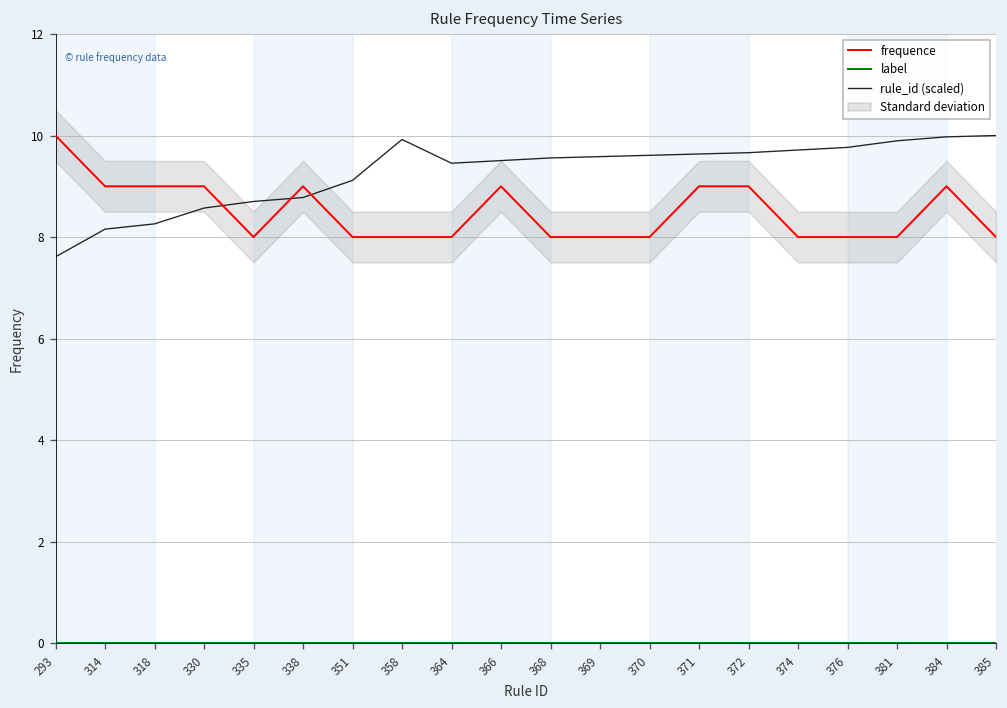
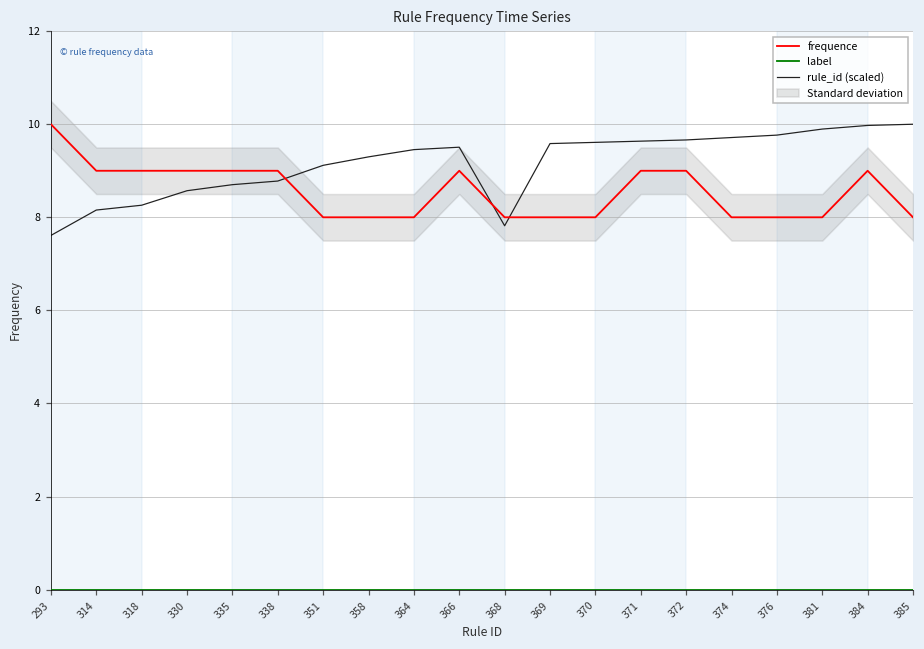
frequence, 335: 8 -> 9
rule_id (scaled), 358: 9.9 -> 9.3
rule_id (scaled), 368: 9.6 -> 7.8
